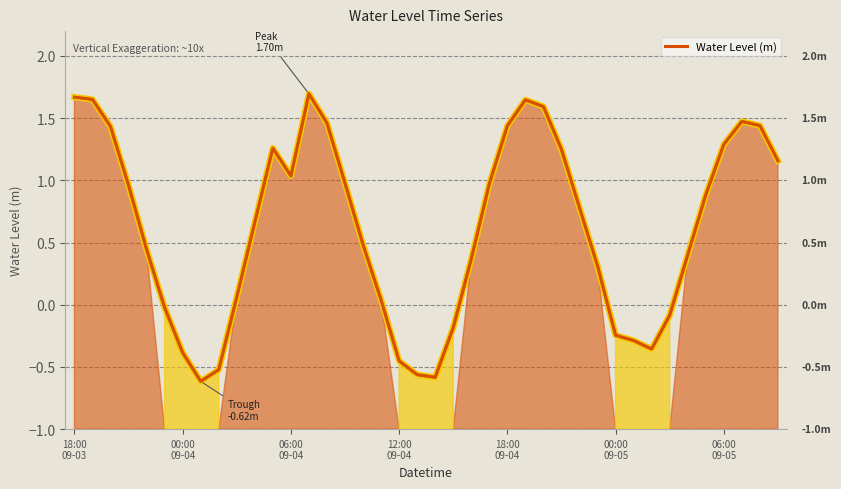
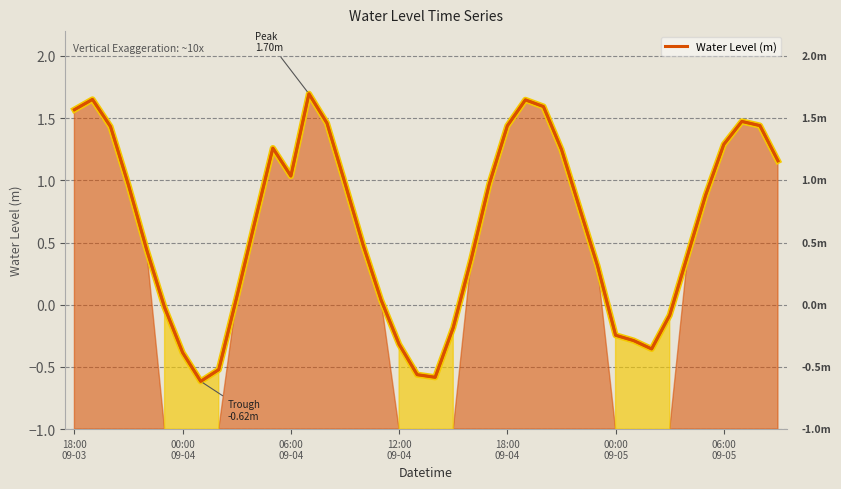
18:00 09-03: 1.67 -> 1.57
12:00 09-04: -0.45 -> -0.32
